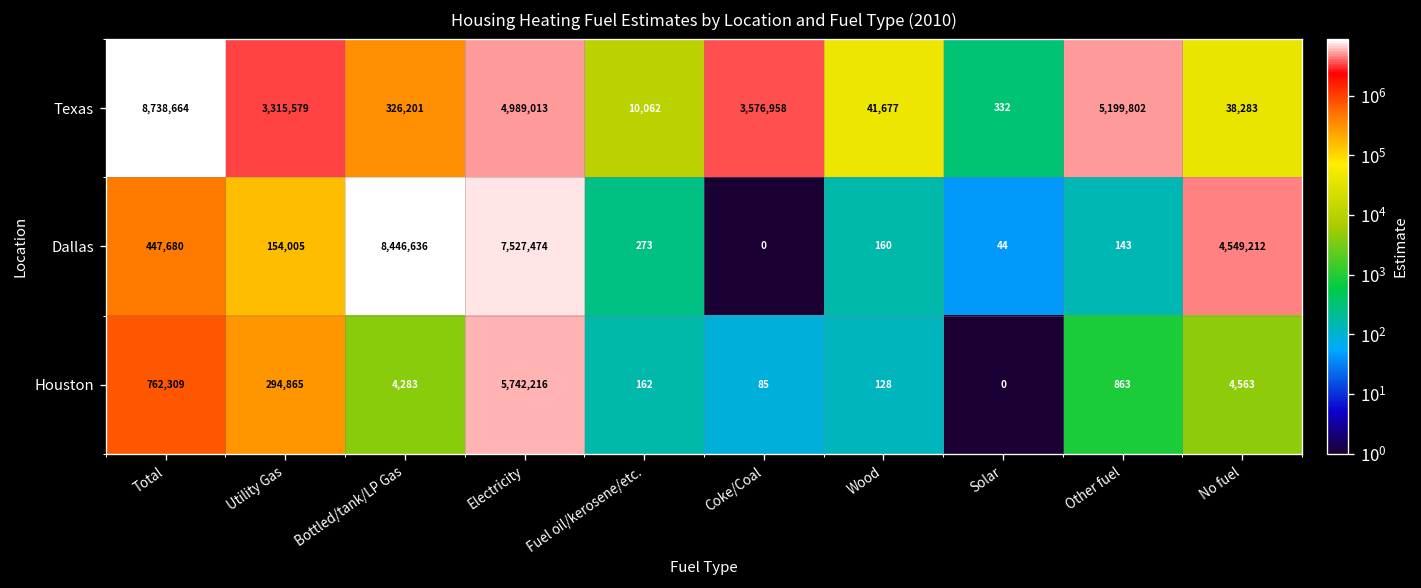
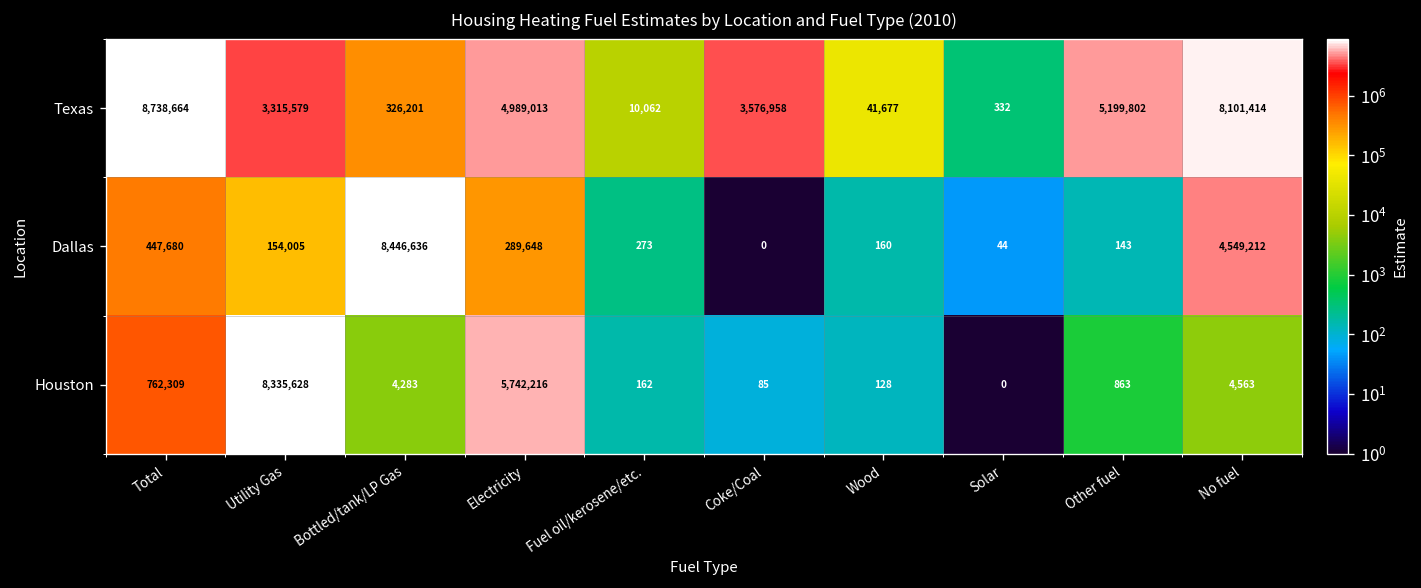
Texas, No fuel: 38,283 -> 8,101,414
Dallas, Electricity: 7,527,474 -> 289,648
Houston, Utility Gas: 294,865 -> 8,335,628
